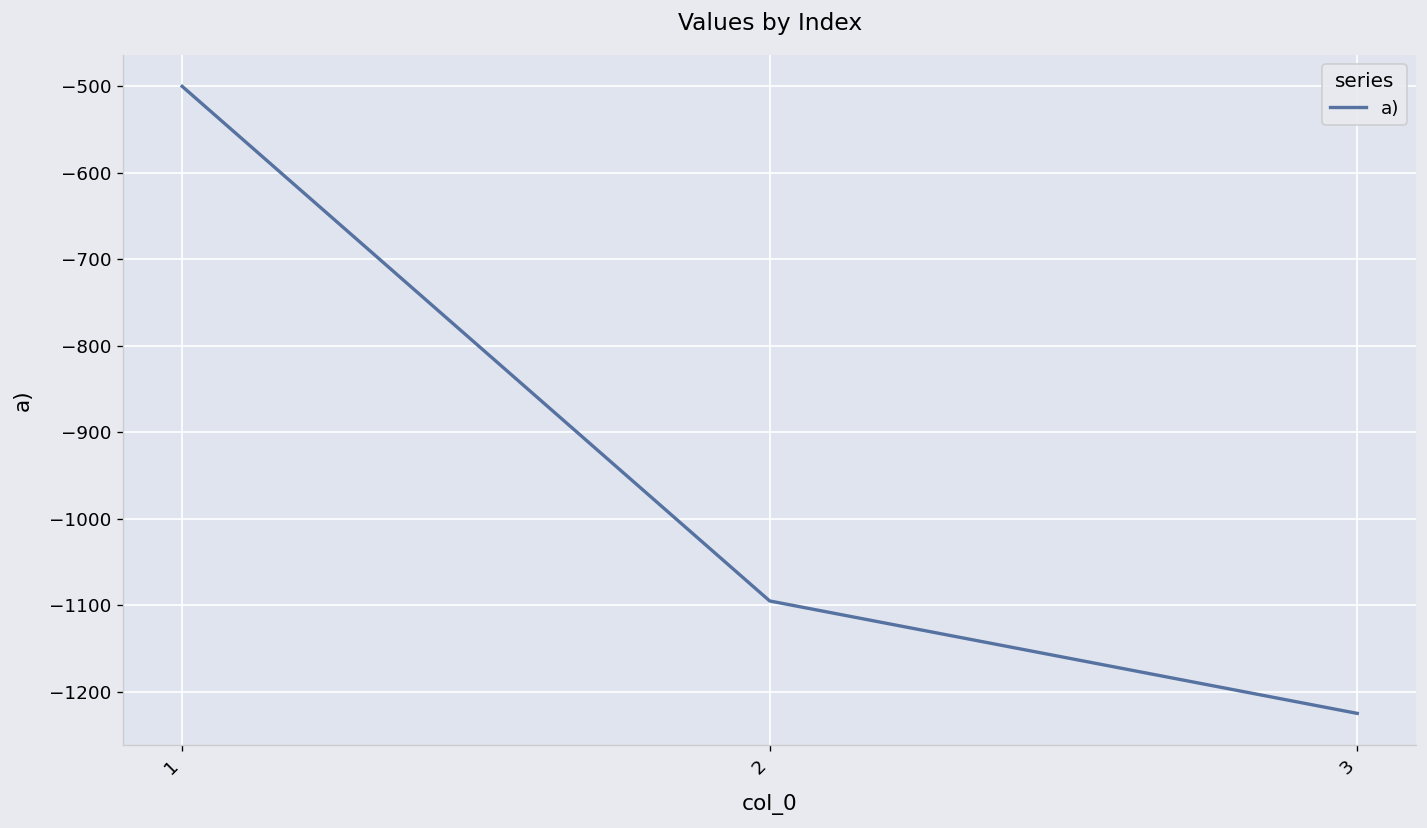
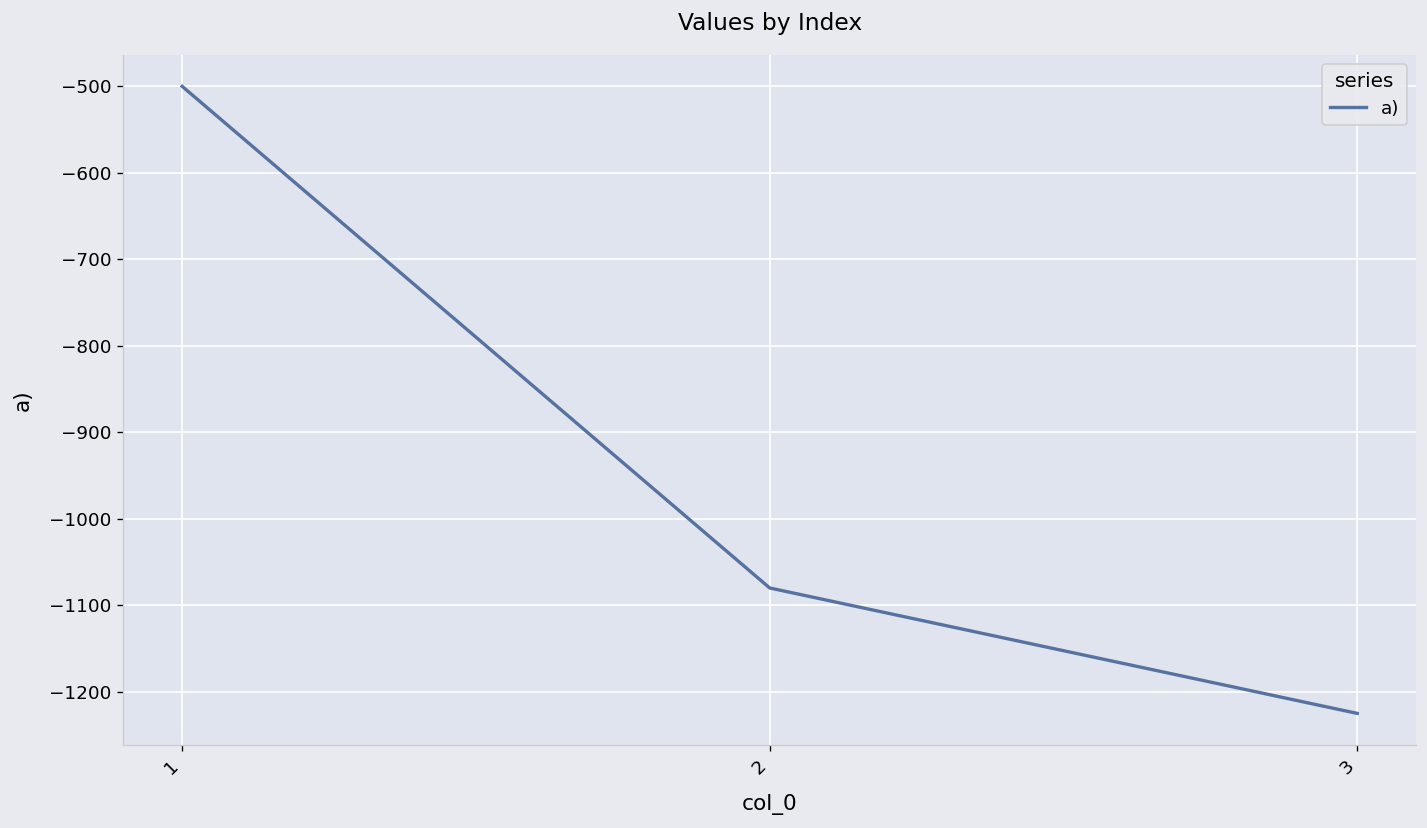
2: -1100 -> -1080
